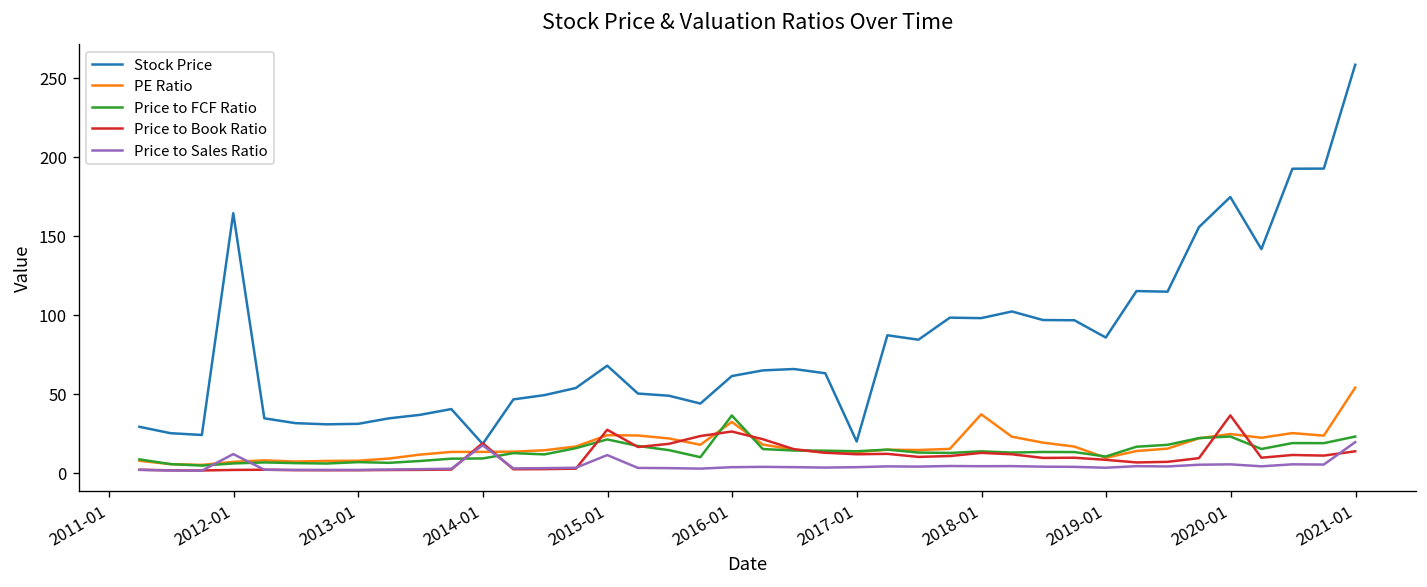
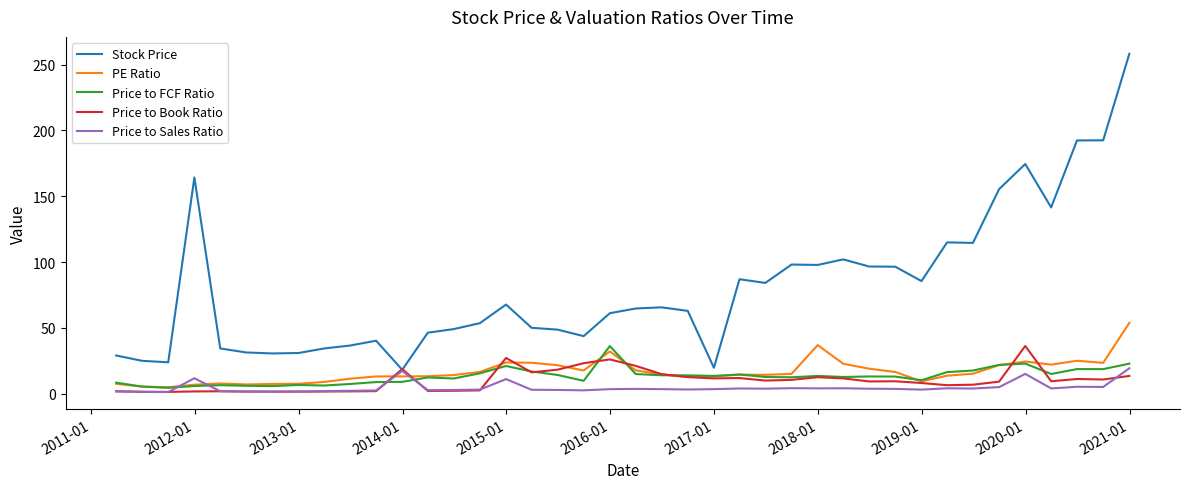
Price to Sales Ratio, 2020-01: 5 -> 15
